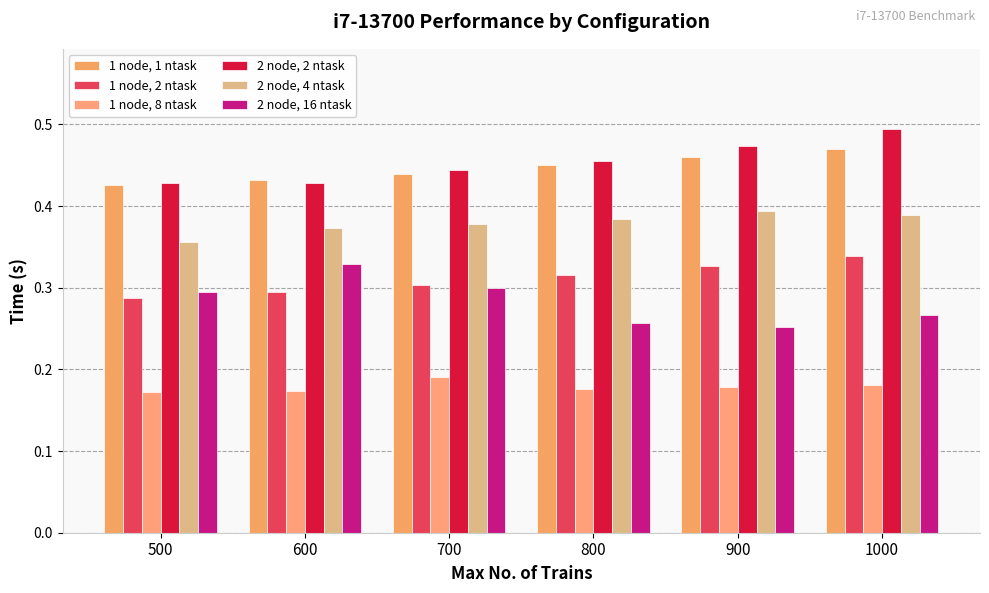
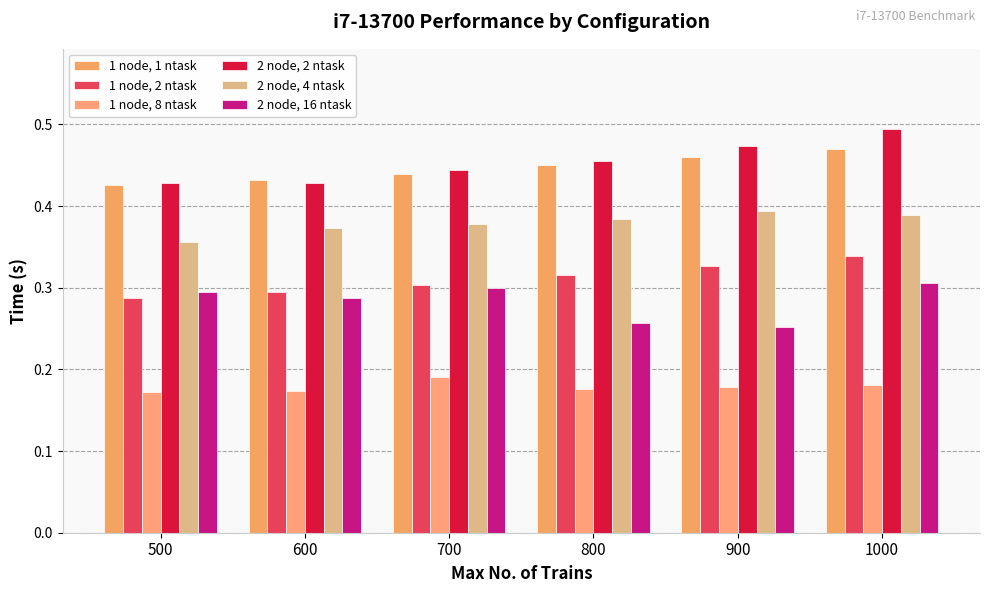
2 node, 16 ntask, 600: 0.33 -> 0.29
2 node, 16 ntask, 1000: 0.27 -> 0.31
